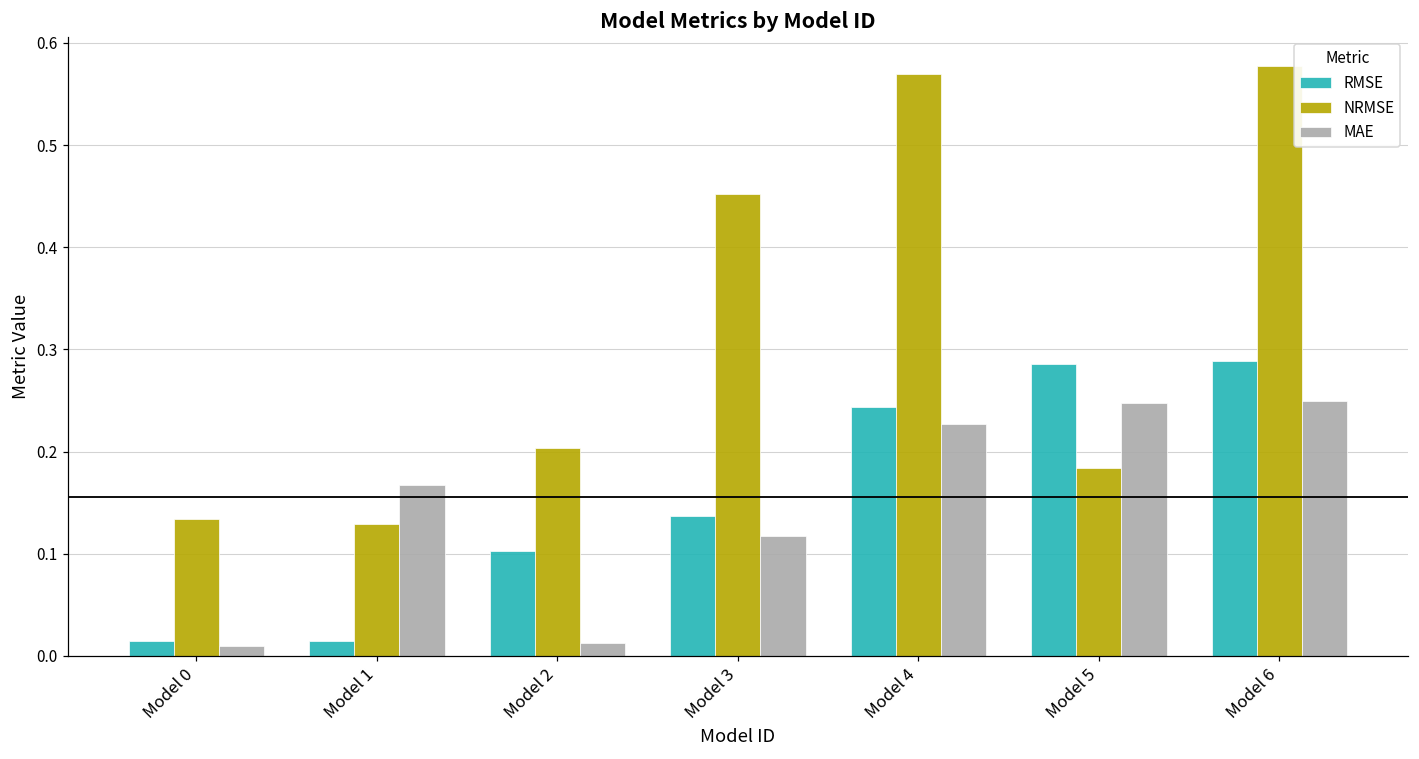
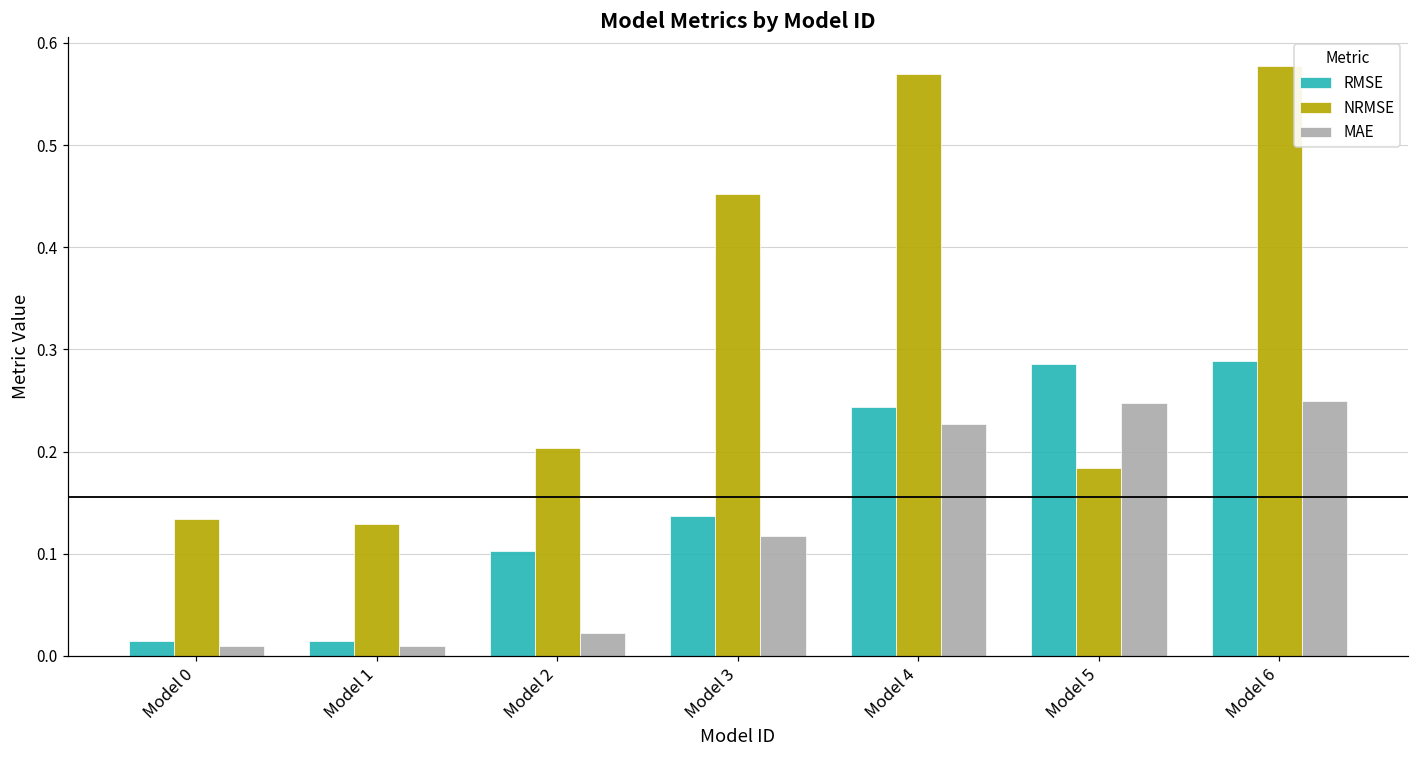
MAE, Model 1: 0.17 -> 0.01
MAE, Model 2: 0.01 -> 0.02
